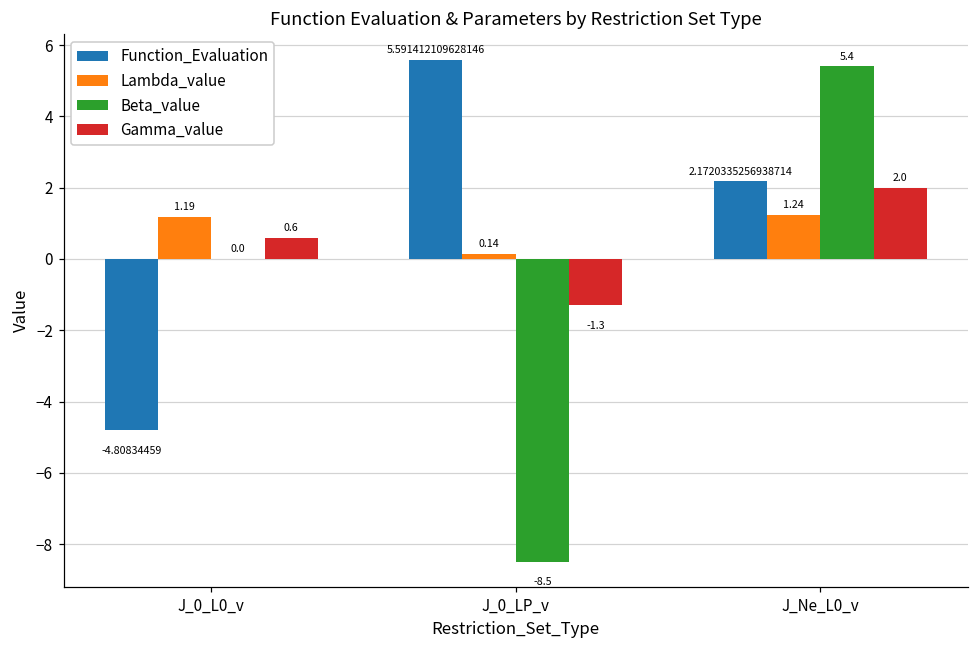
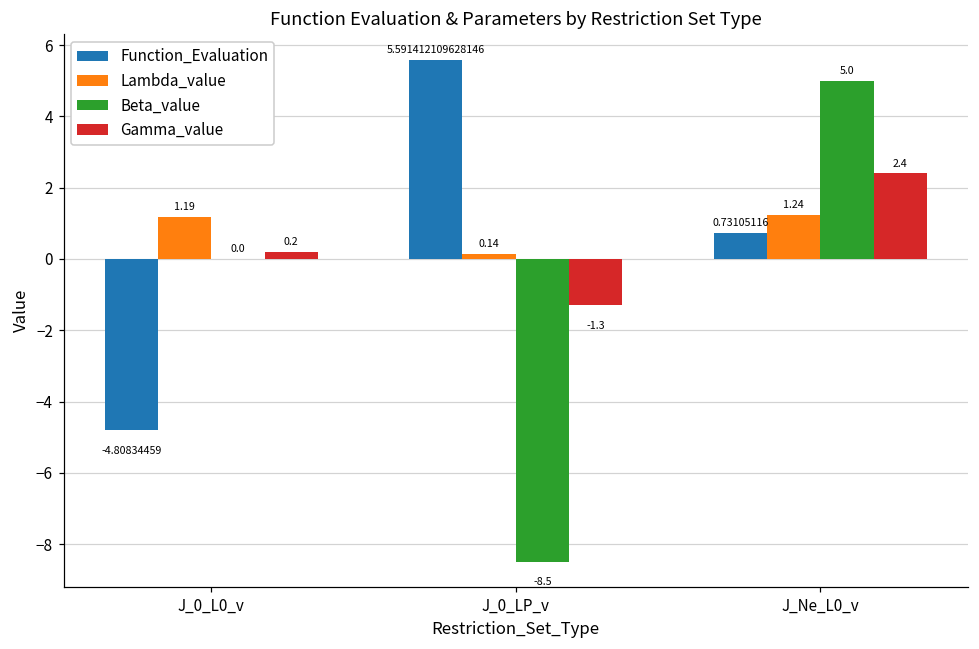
Gamma_value, J_0_L0_v: 0.6 -> 0.2
Function_Evaluation, J_Ne_L0_v: 2.1720335256938714 -> 0.73105116
Beta_value, J_Ne_L0_v: 5.4 -> 5.0
Gamma_value, J_Ne_L0_v: 2.0 -> 2.4
